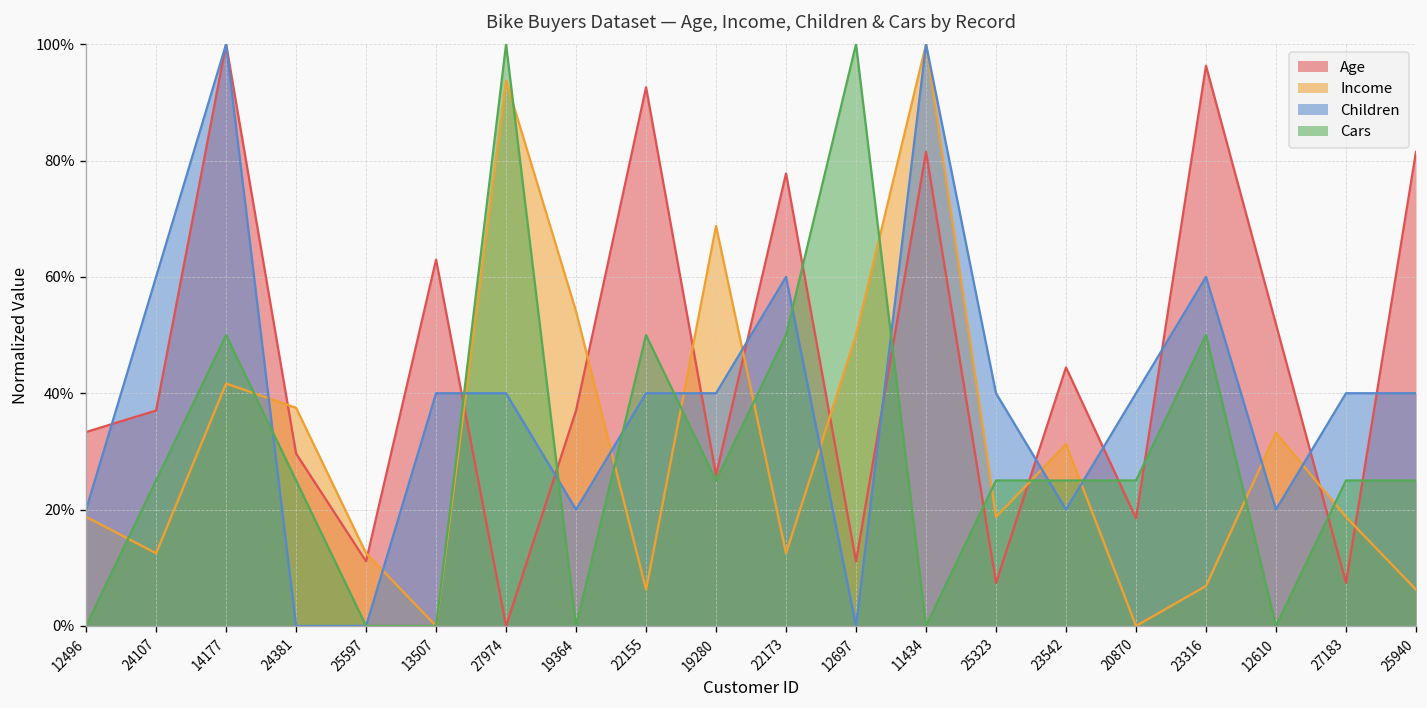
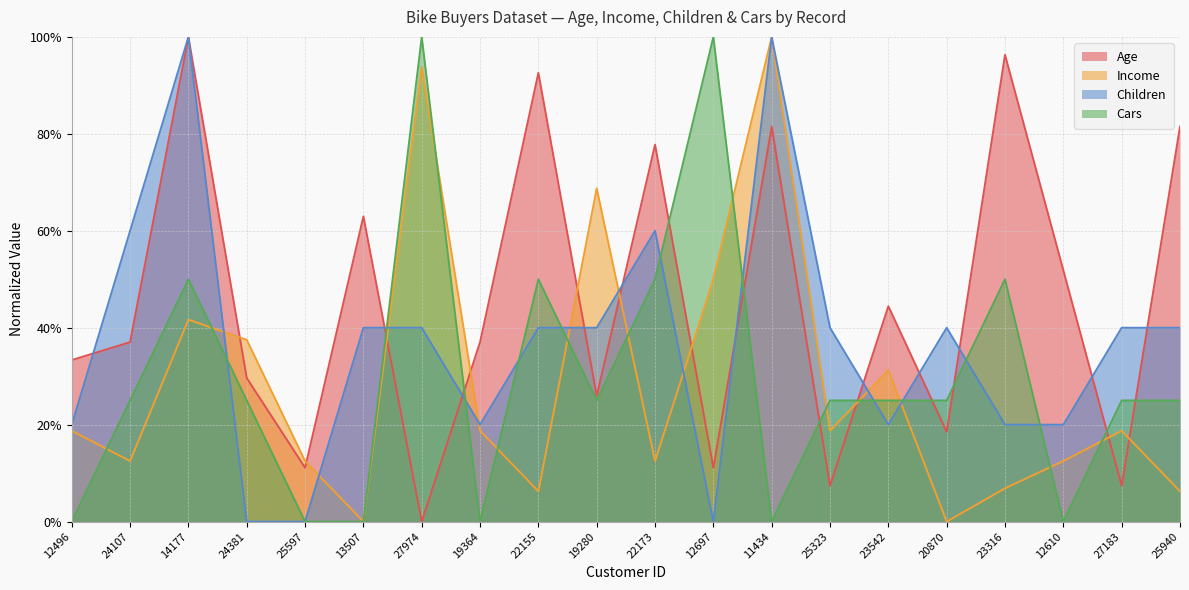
Income, 19364: 54% -> 19%
Children, 23316: 60% -> 20%
Income, 12610: 33% -> 13%
